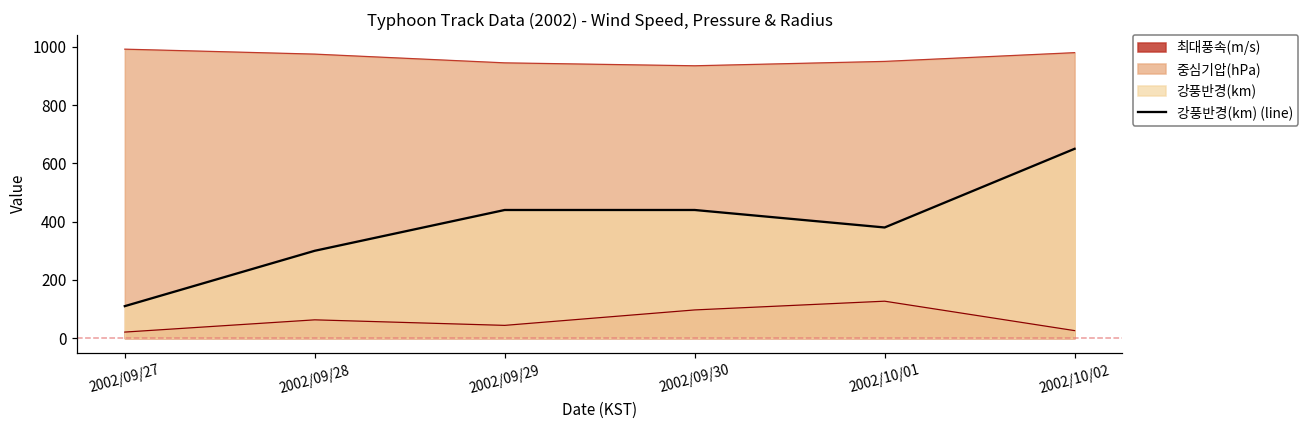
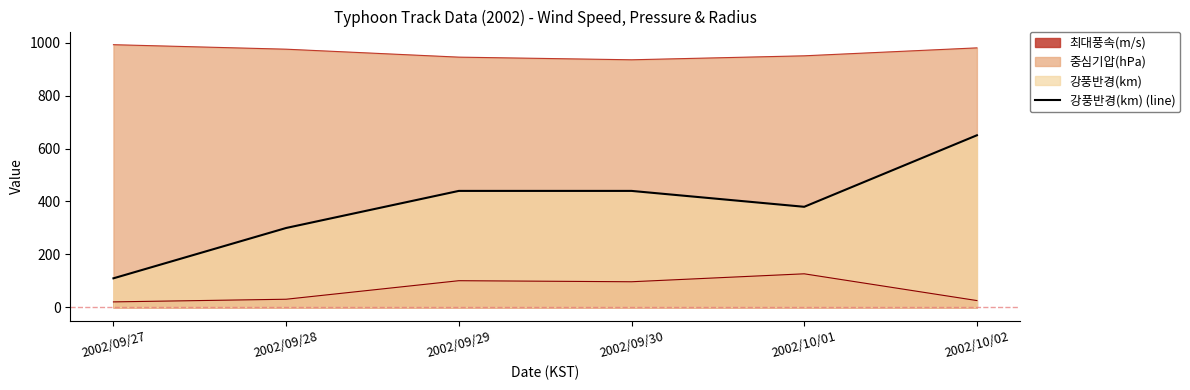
최대풍속(m/s), 2002/09/28: 60 -> 30
최대풍속(m/s), 2002/09/29: 40 -> 100
